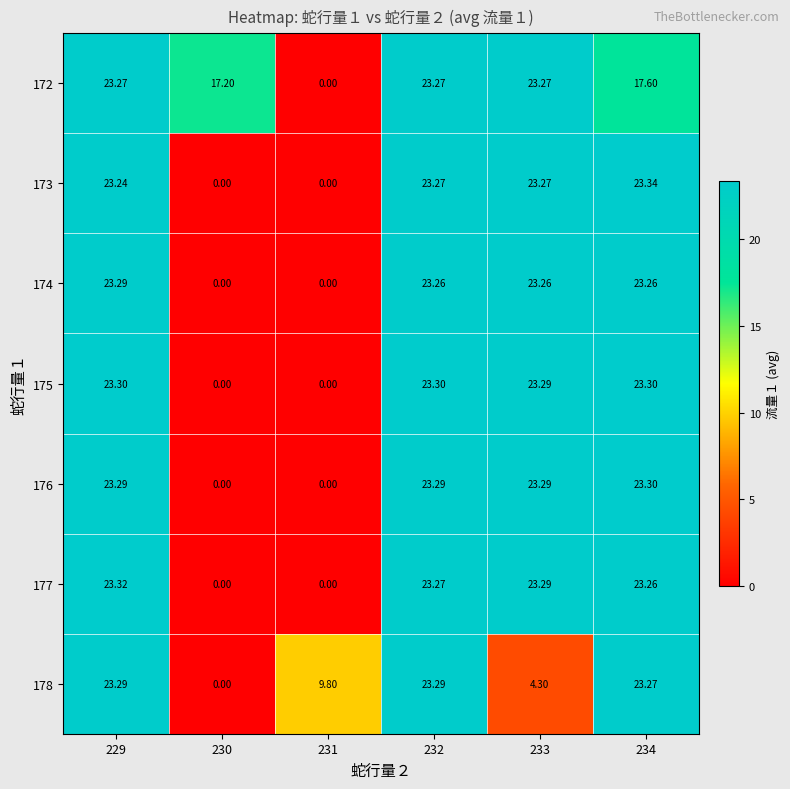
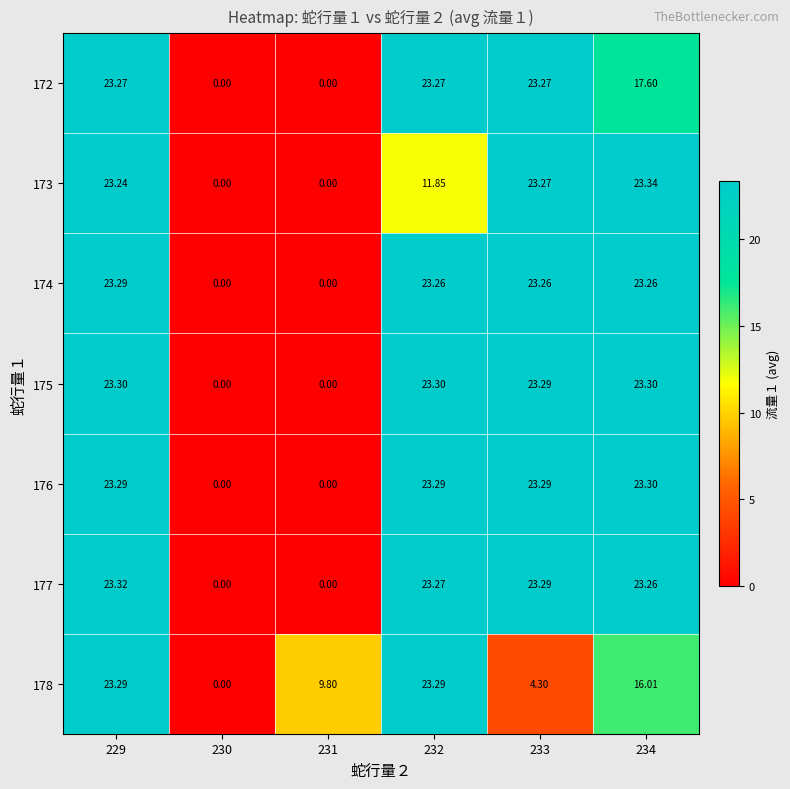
172, 230: 17.20 -> 0.00
173, 232: 23.27 -> 11.85
178, 234: 23.27 -> 16.01
